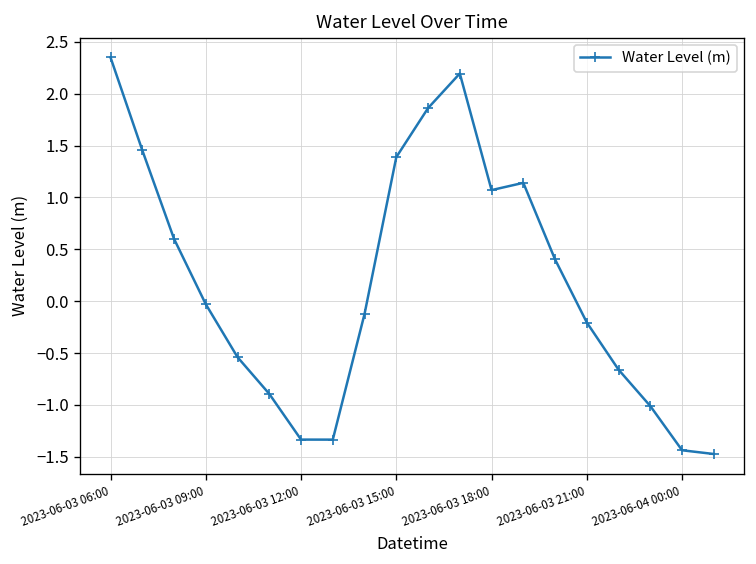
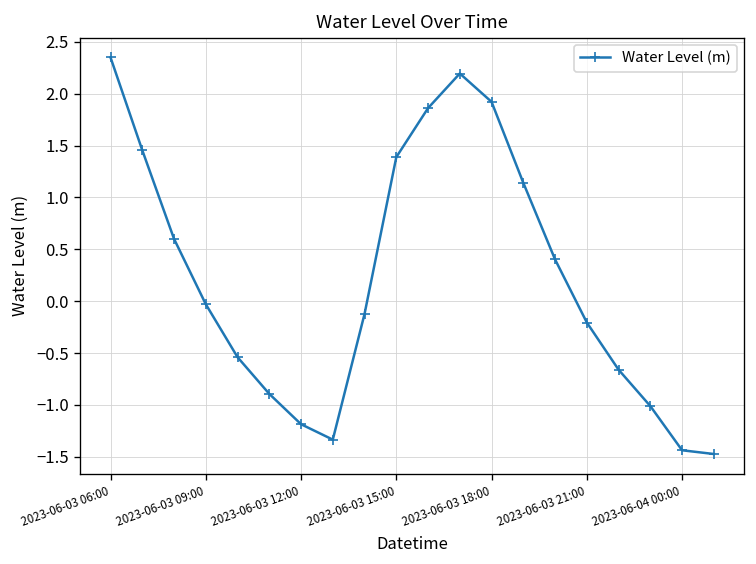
2023-06-03 12:00: -1.3 -> -1.2
2023-06-03 18:00: 1.1 -> 1.9
